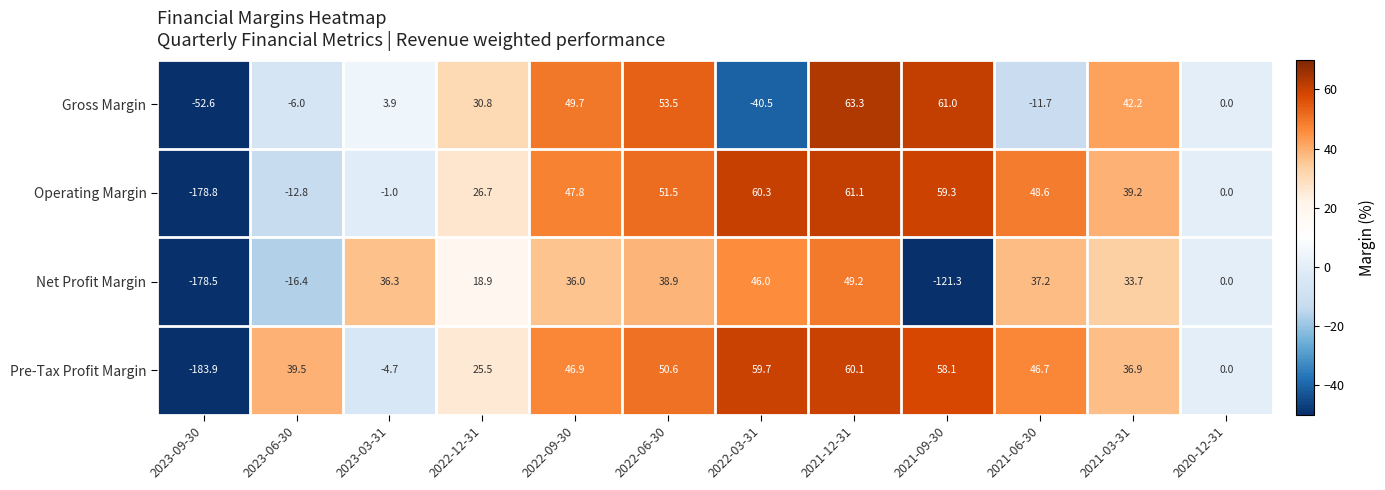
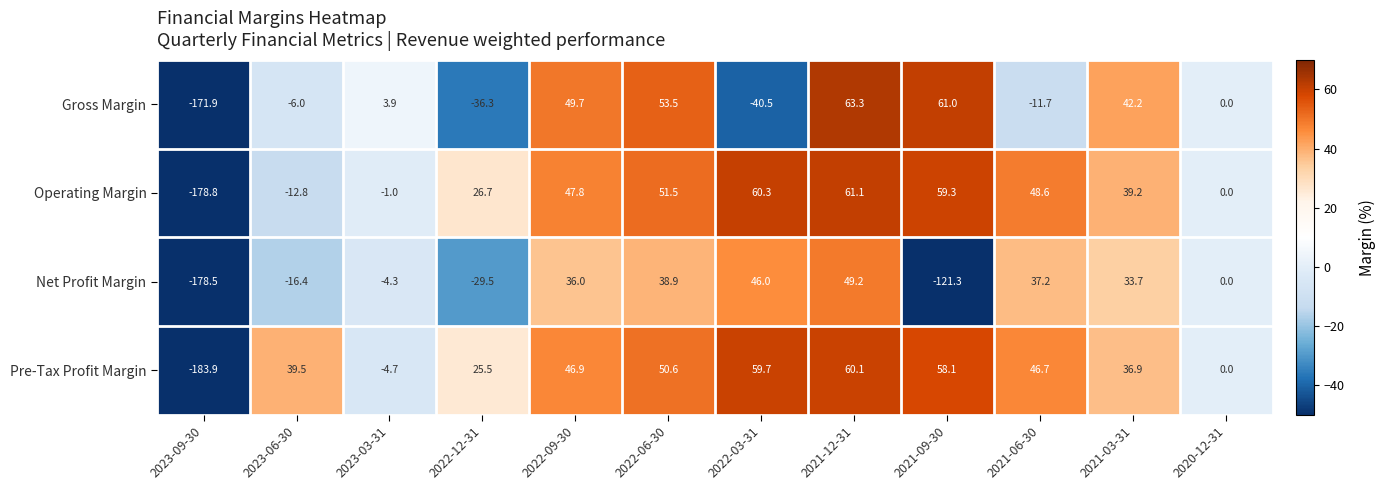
Gross Margin, 2023-09-30: -52.6 -> -171.9
Gross Margin, 2022-12-31: 30.8 -> -36.3
Net Profit Margin, 2023-03-31: 36.3 -> -4.3
Net Profit Margin, 2022-12-31: 18.9 -> -29.5
